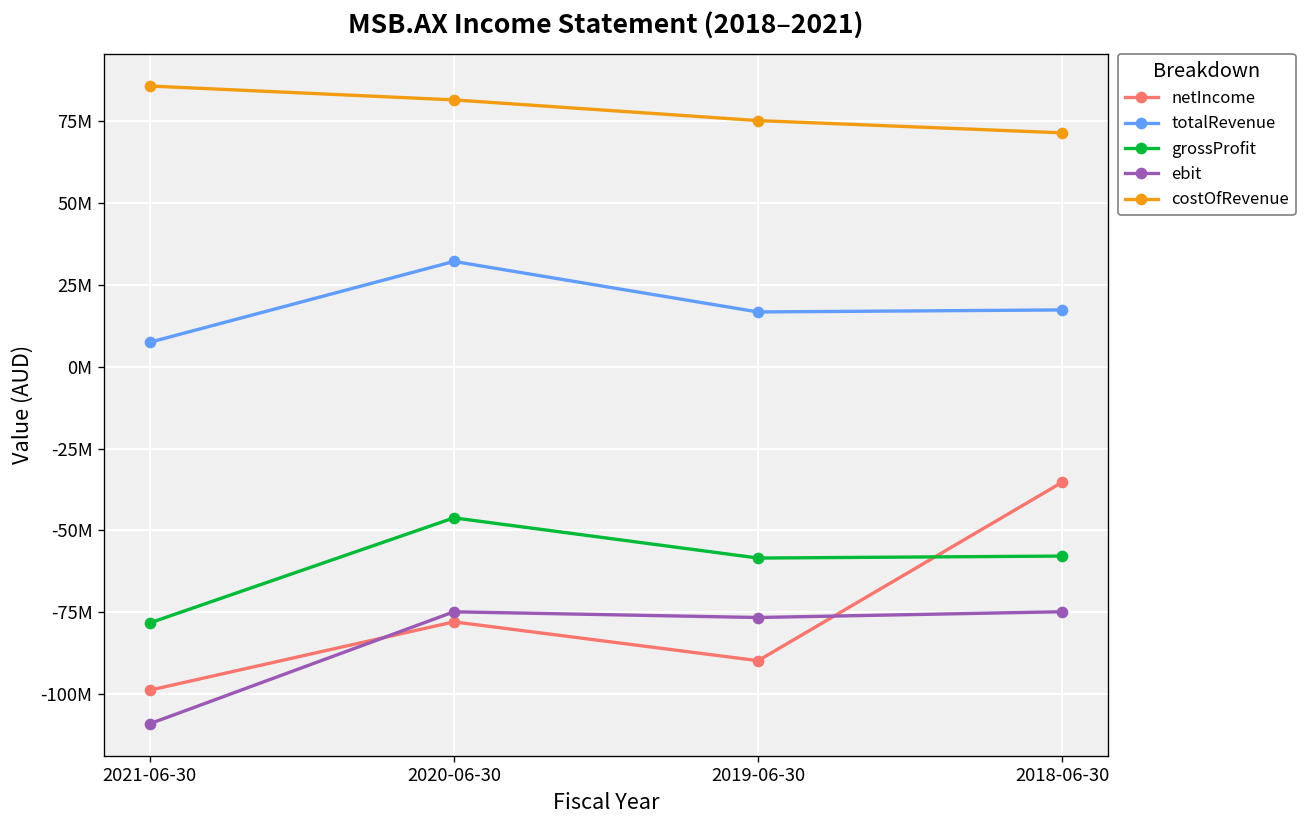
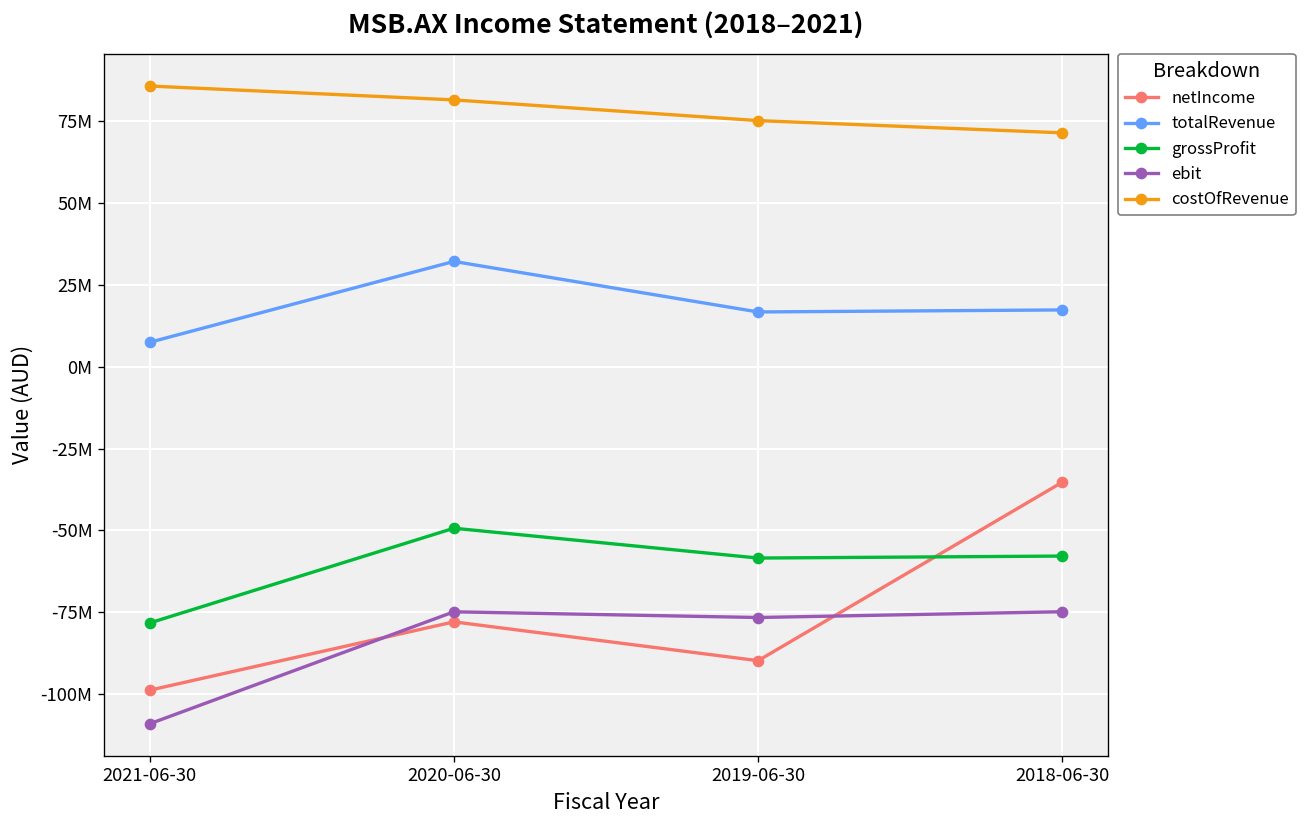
grossProfit, 2020-06-30: -46000000 -> -49000000
